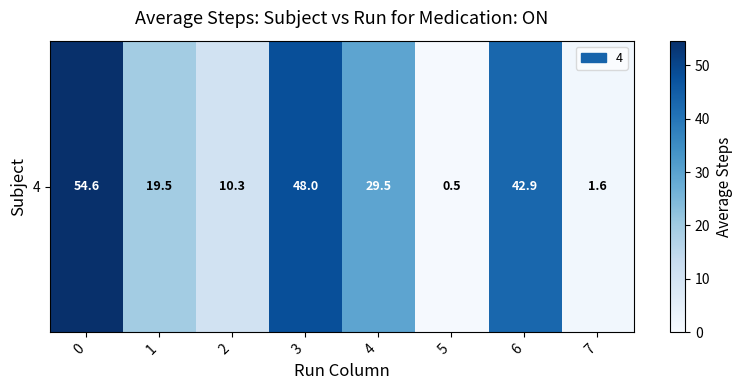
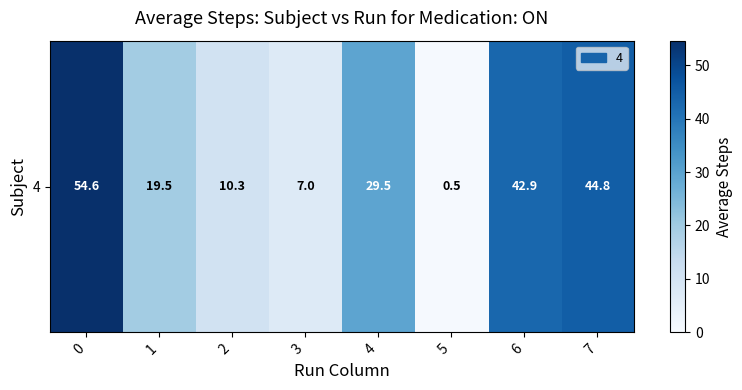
4, 3: 48.0 -> 7.0
4, 7: 1.6 -> 44.8
